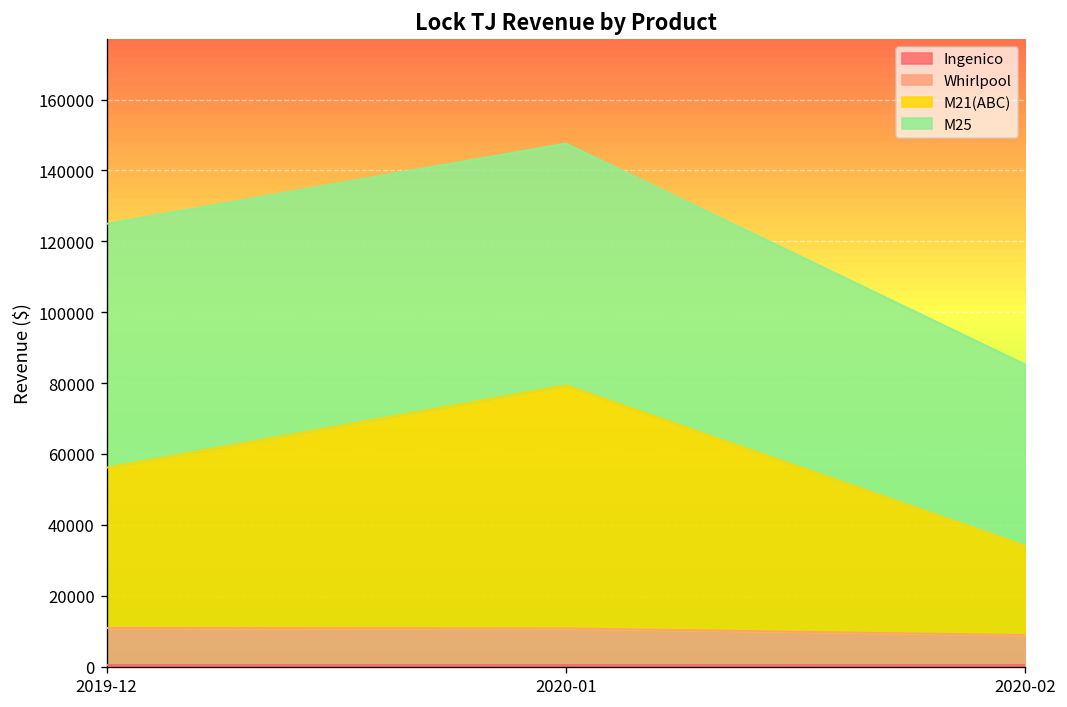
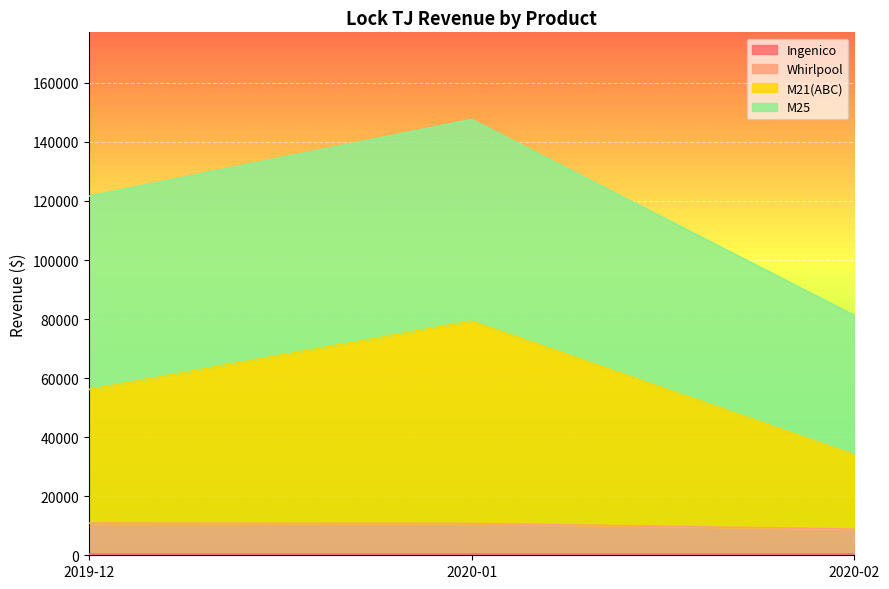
M25, 2019-12: 69000 -> 65000
M25, 2020-02: 51000 -> 47000
